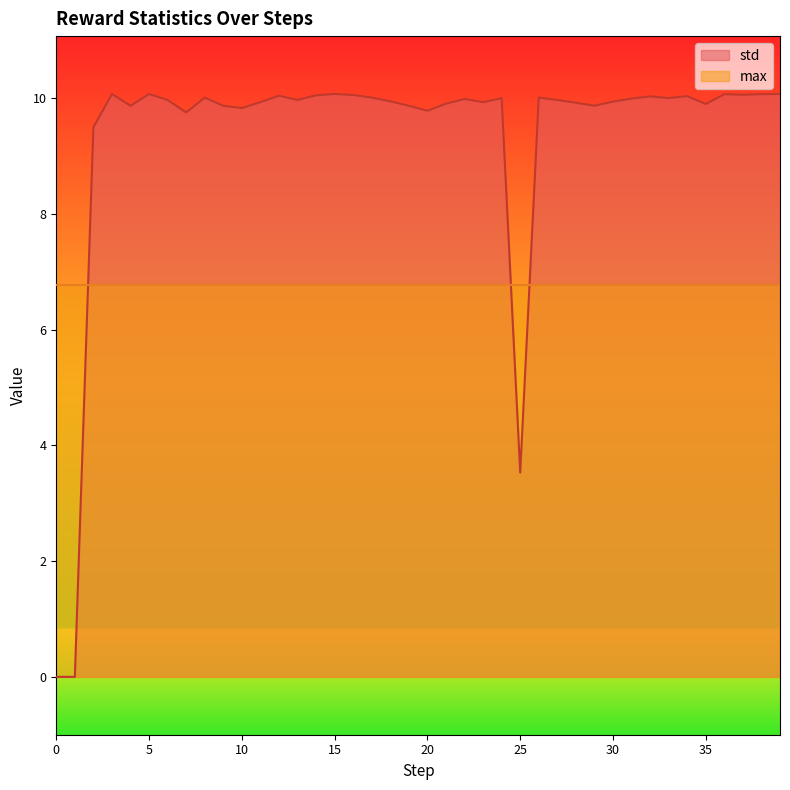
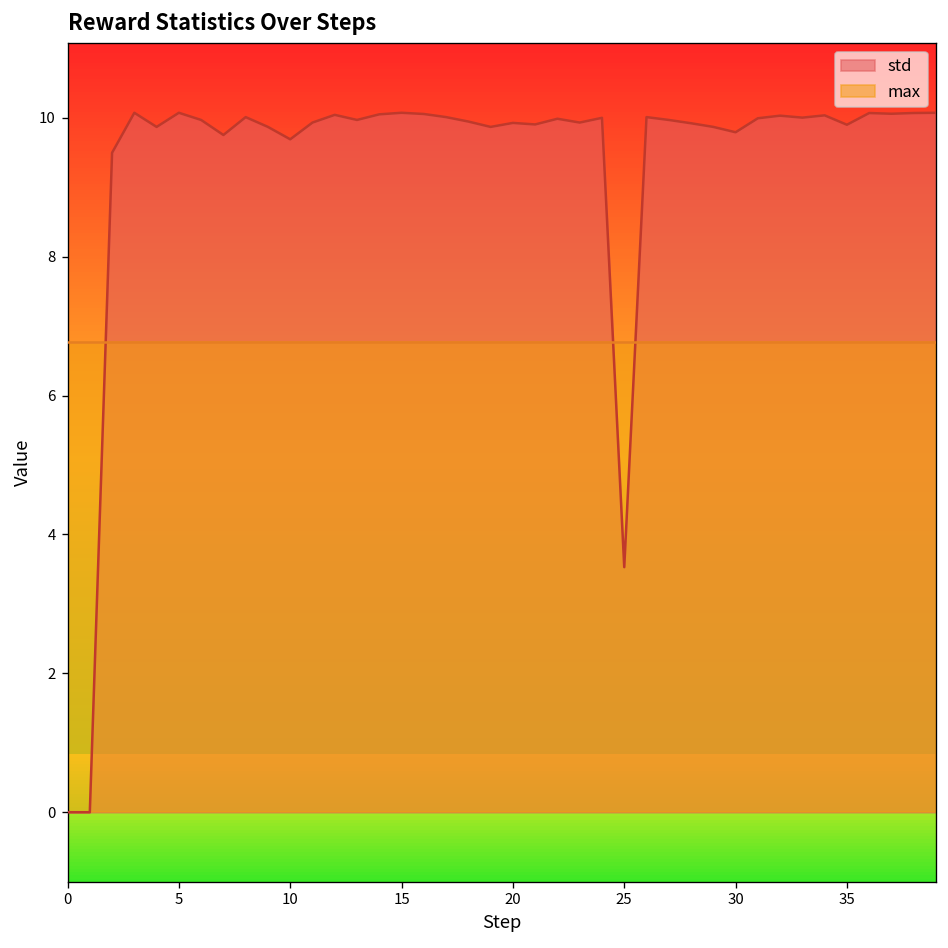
std, 10: 9.8 -> 9.7
std, 20: 9.8 -> 9.9
std, 30: 9.9 -> 9.8
